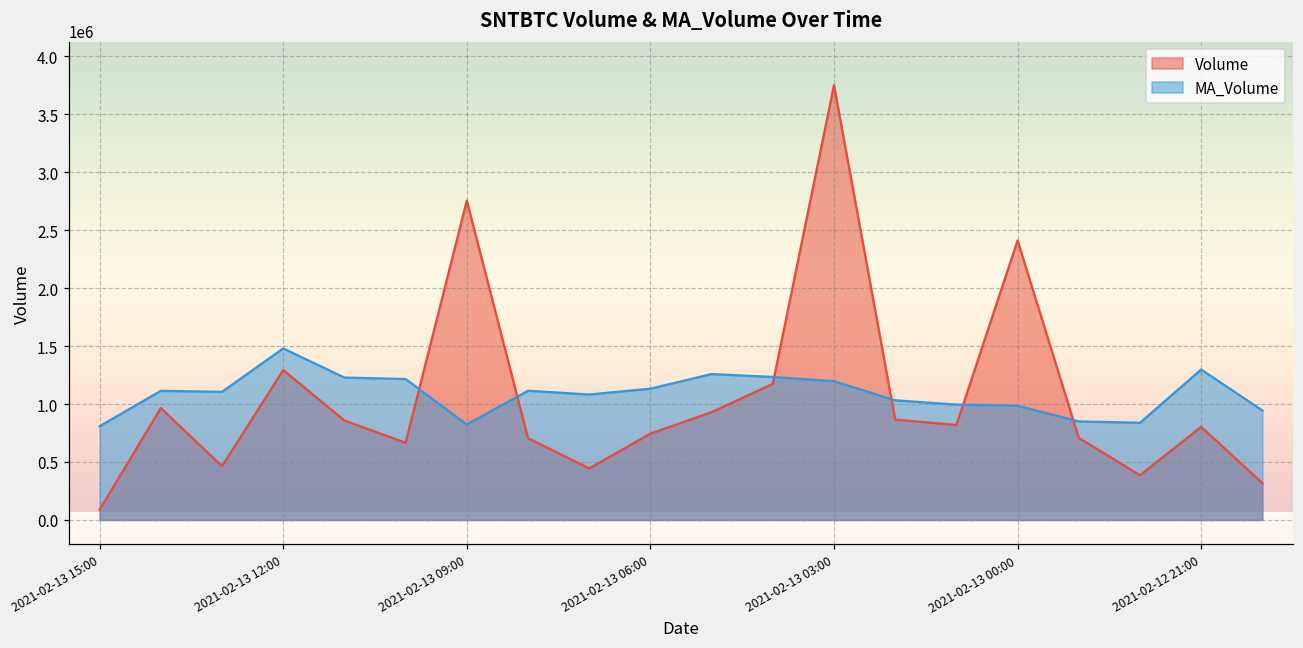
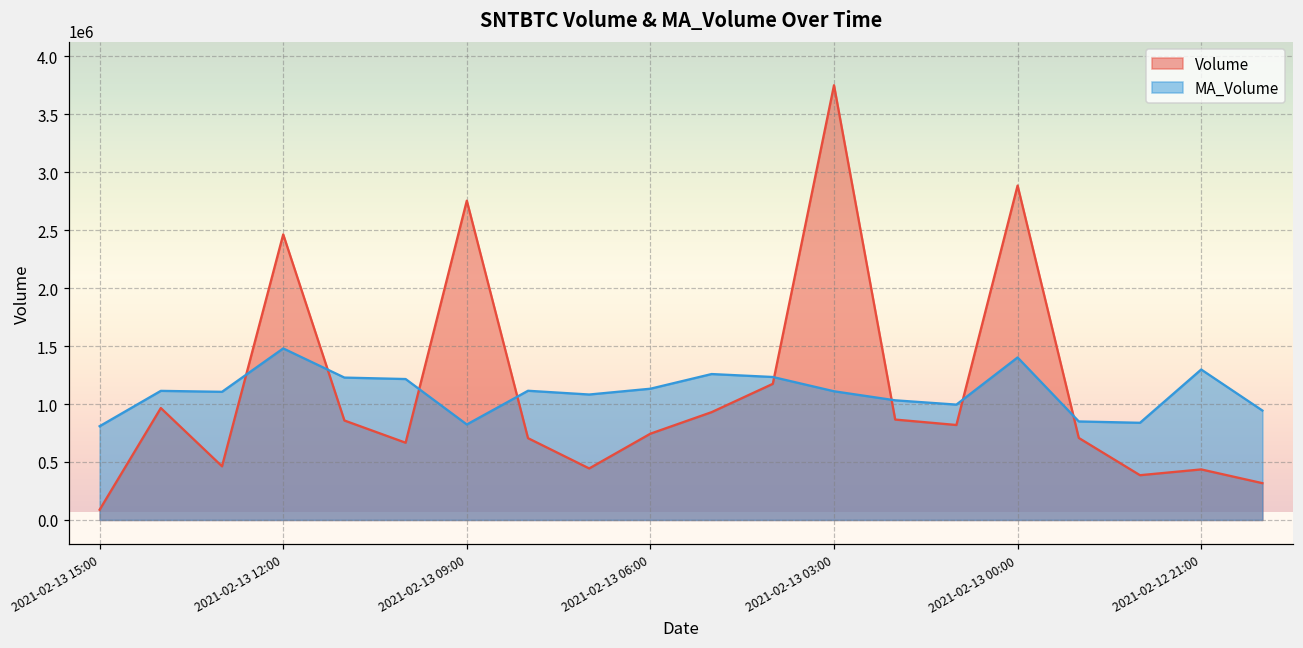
Volume, 2021-02-13 12:00: 1290000 -> 2460000
MA_Volume, 2021-02-13 03:00: 1200000 -> 1110000
Volume, 2021-02-13 00:00: 2410000 -> 2890000
MA_Volume, 2021-02-13 00:00: 990000 -> 1400000
Volume, 2021-02-12 21:00: 800000 -> 440000
